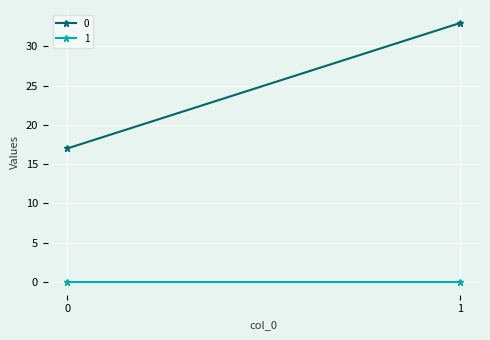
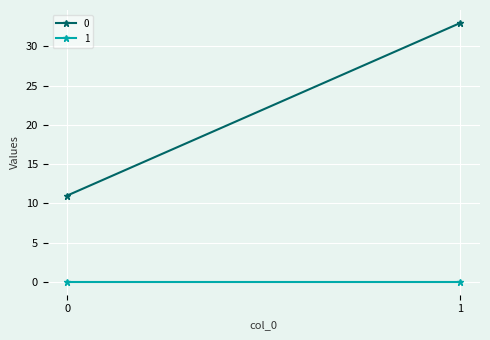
0, 0: 17 -> 11
